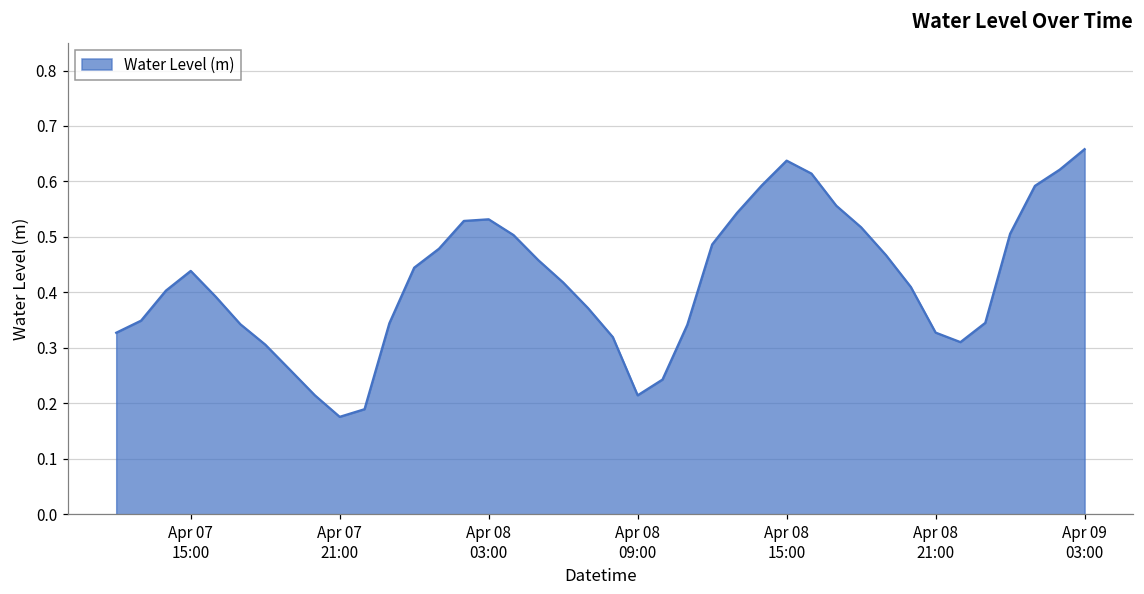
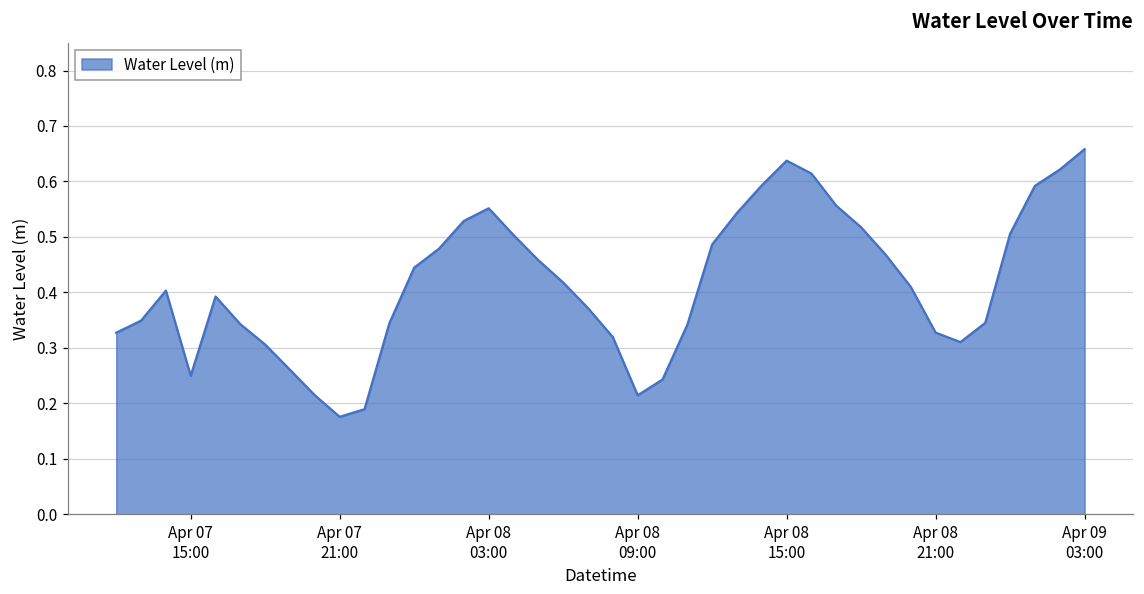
Apr 07 15:00: 0.44 -> 0.25
Apr 08 03:00: 0.53 -> 0.55
